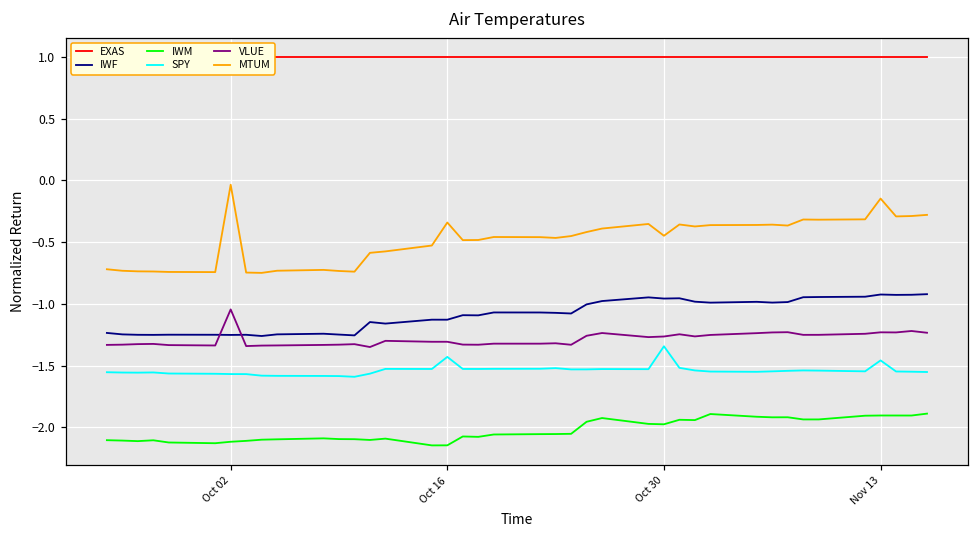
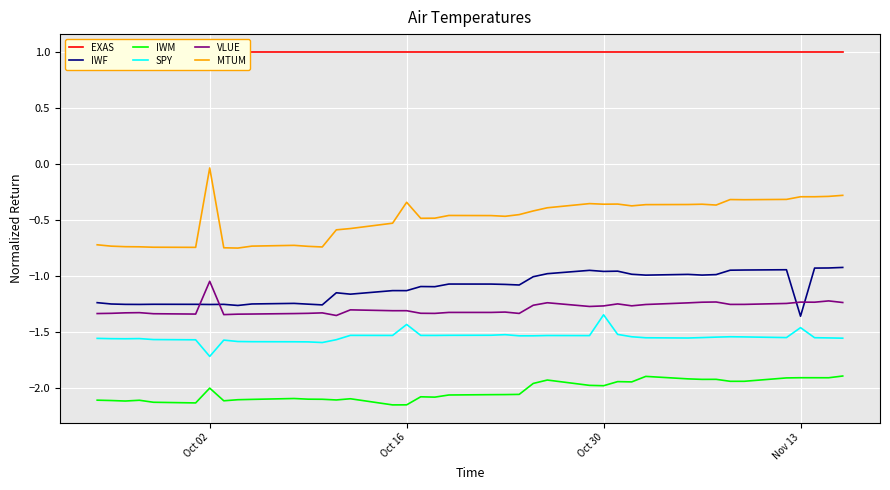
IWM, Oct 02: -2.12 -> -2.00
SPY, Oct 02: -1.57 -> -1.71
MTUM, Oct 30: -0.45 -> -0.36
IWF, Nov 13: -0.92 -> -1.36
MTUM, Nov 13: -0.15 -> -0.29
